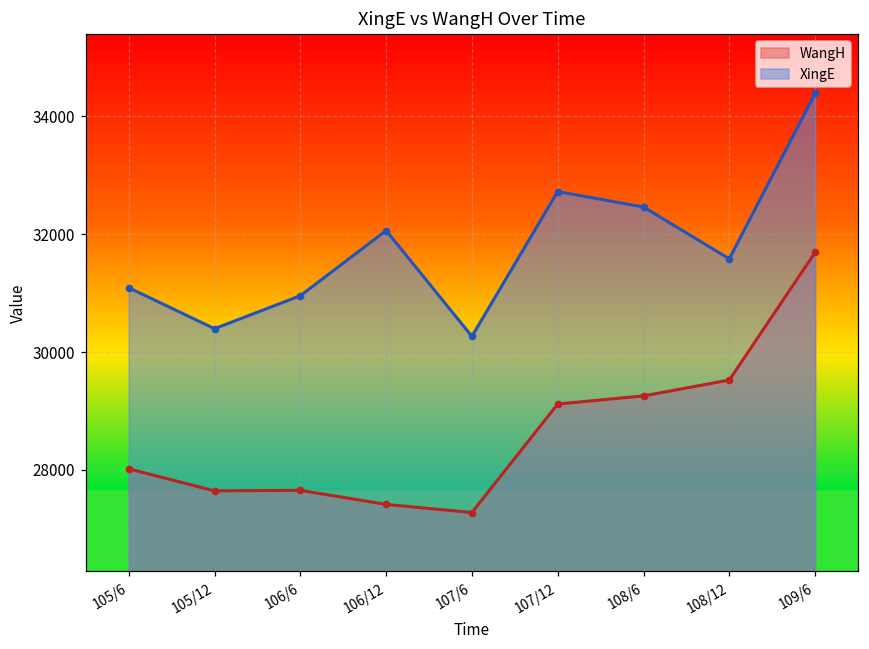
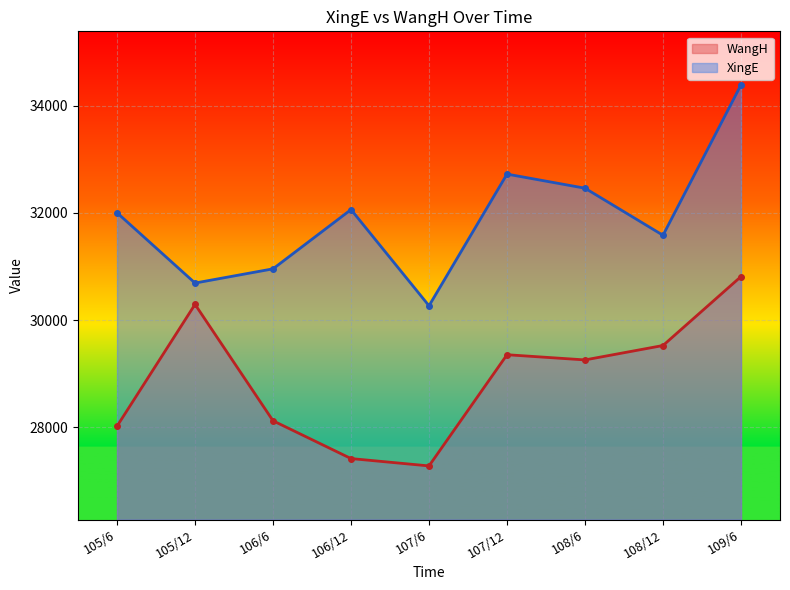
XingE, 105/6: 31100 -> 32000
XingE, 105/12: 30400 -> 30700
WangH, 105/12: 27600 -> 30300
WangH, 106/6: 27700 -> 28100
WangH, 107/12: 29100 -> 29400
WangH, 109/6: 31700 -> 30800
